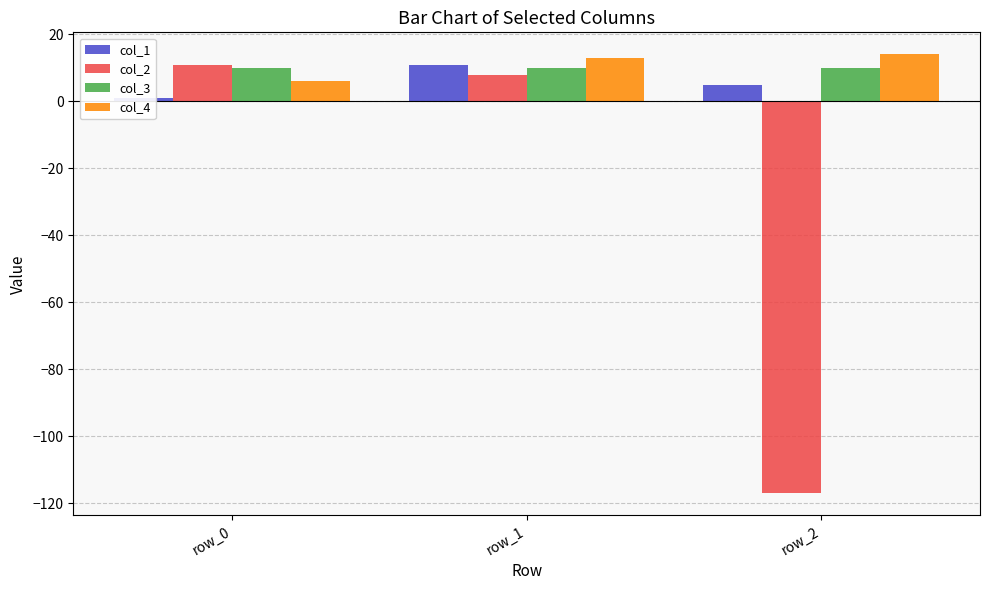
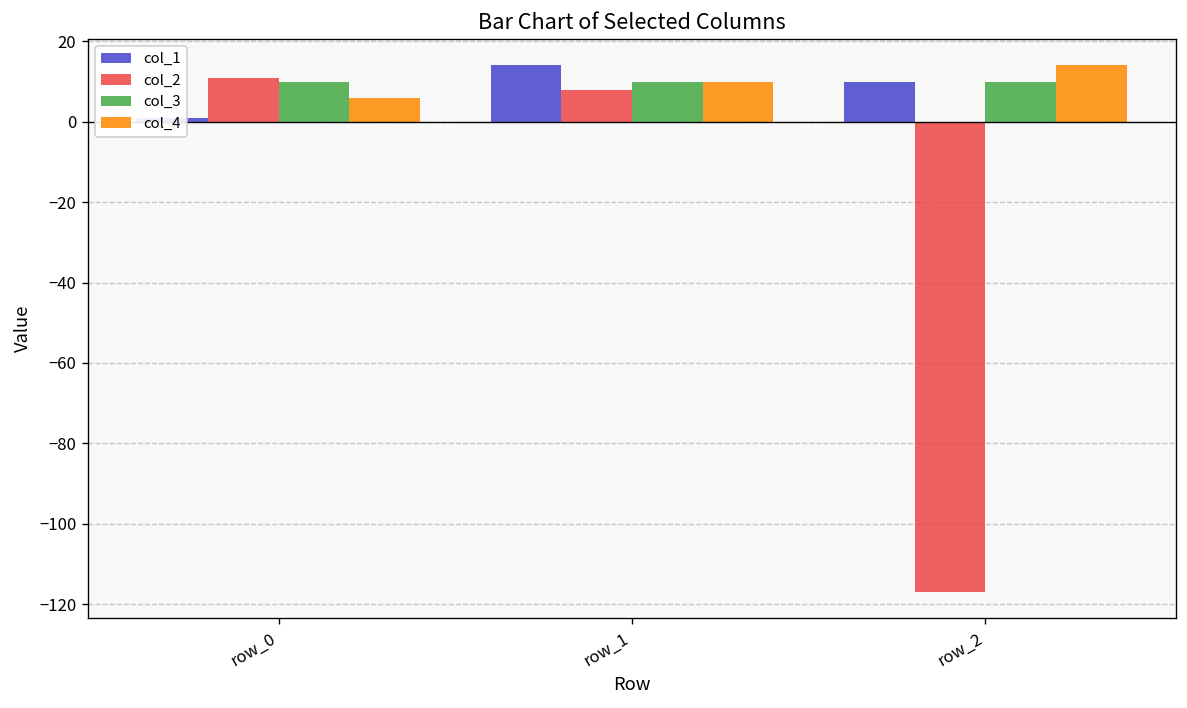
col_1, row_1: 11 -> 14
col_4, row_1: 13 -> 10
col_1, row_2: 5 -> 10
